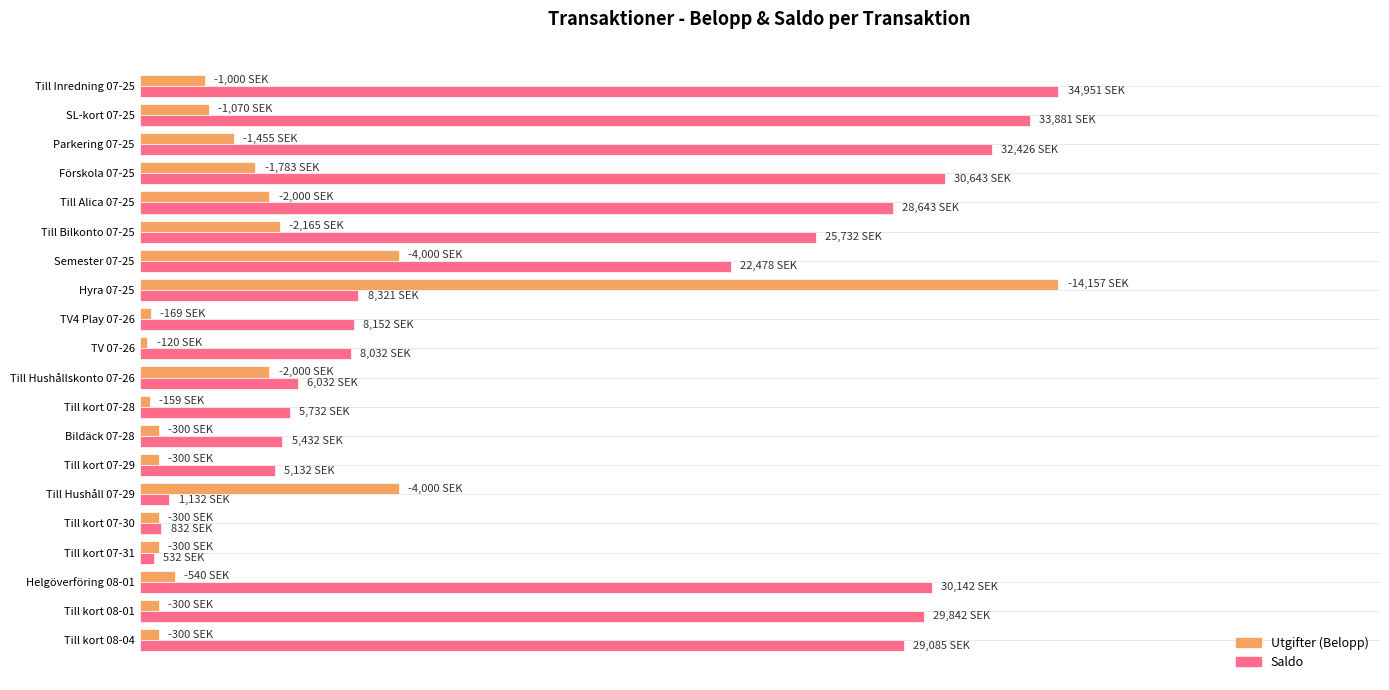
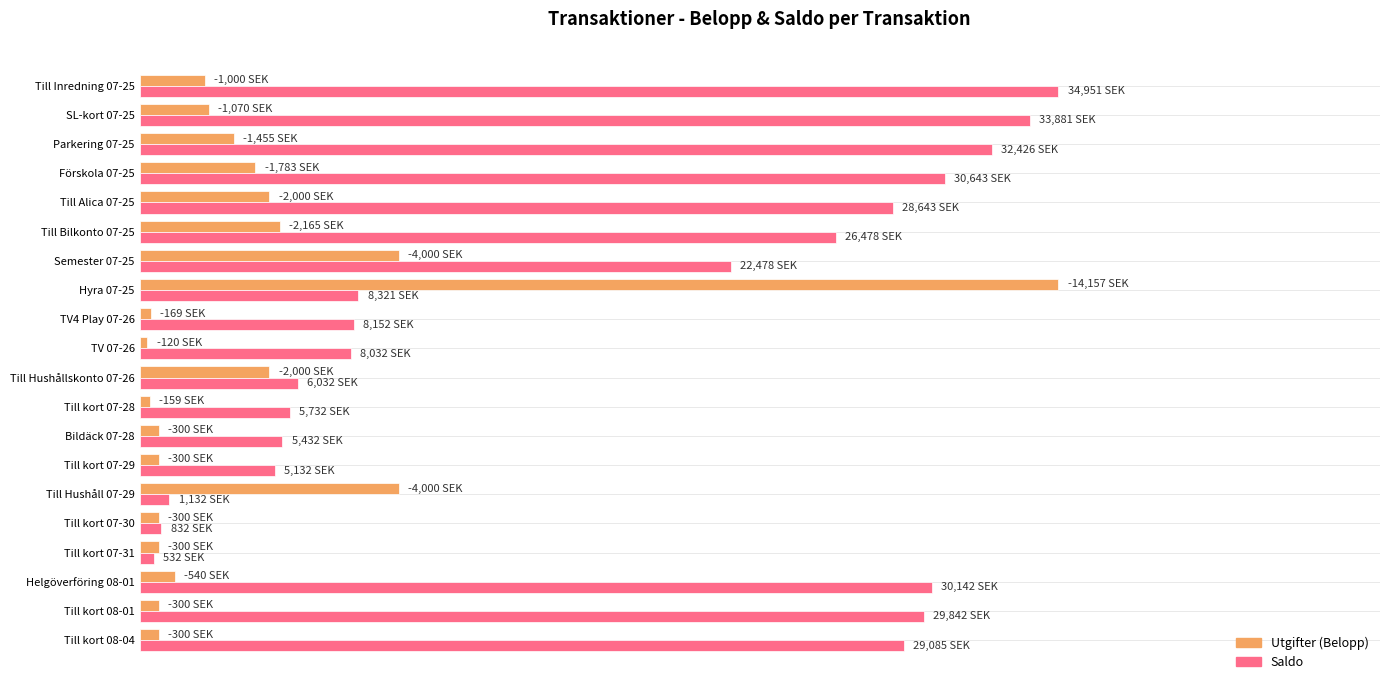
Saldo, Till Bilkonto 07-25: 25,732 -> 26,478
